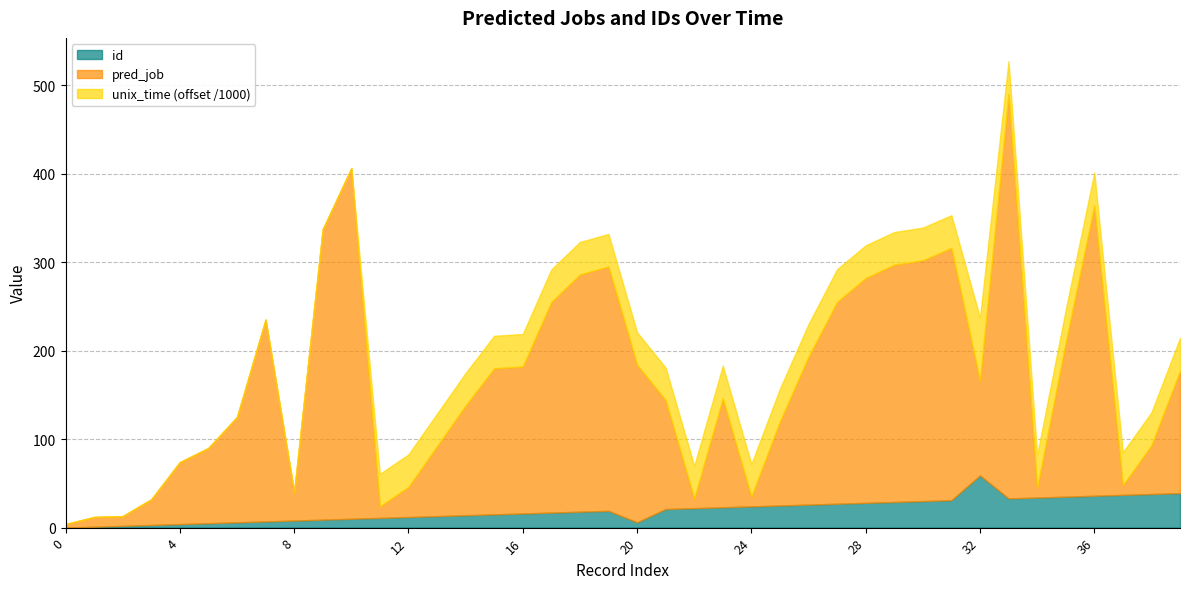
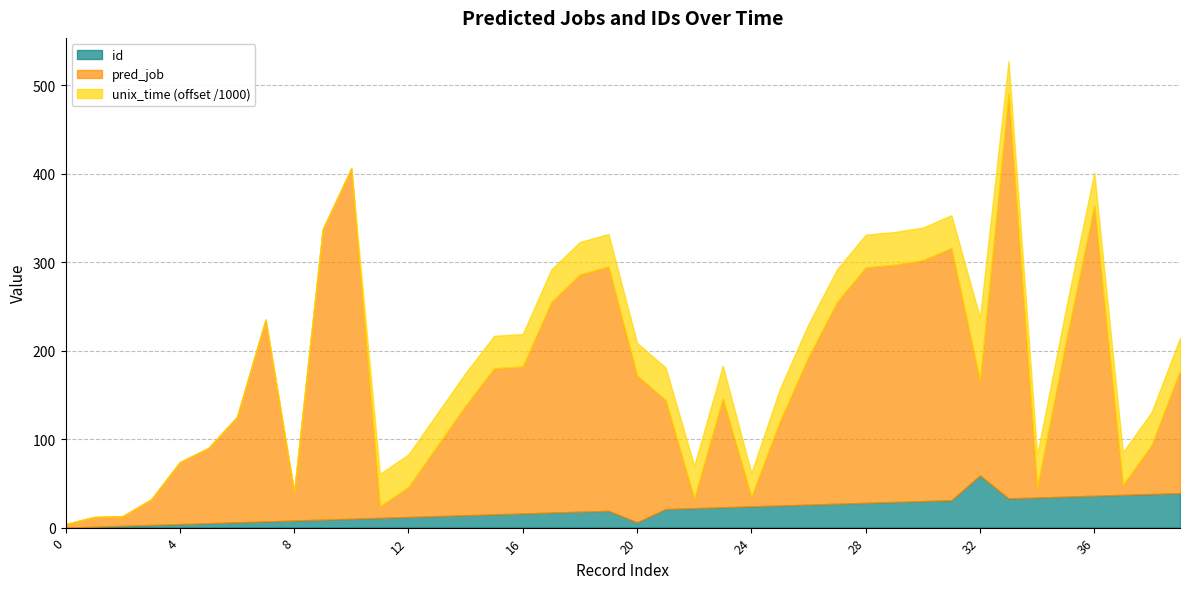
pred_job, 20: 180 -> 170
unix_time (offset /1000), 24: 40 -> 30
pred_job, 28: 250 -> 270
